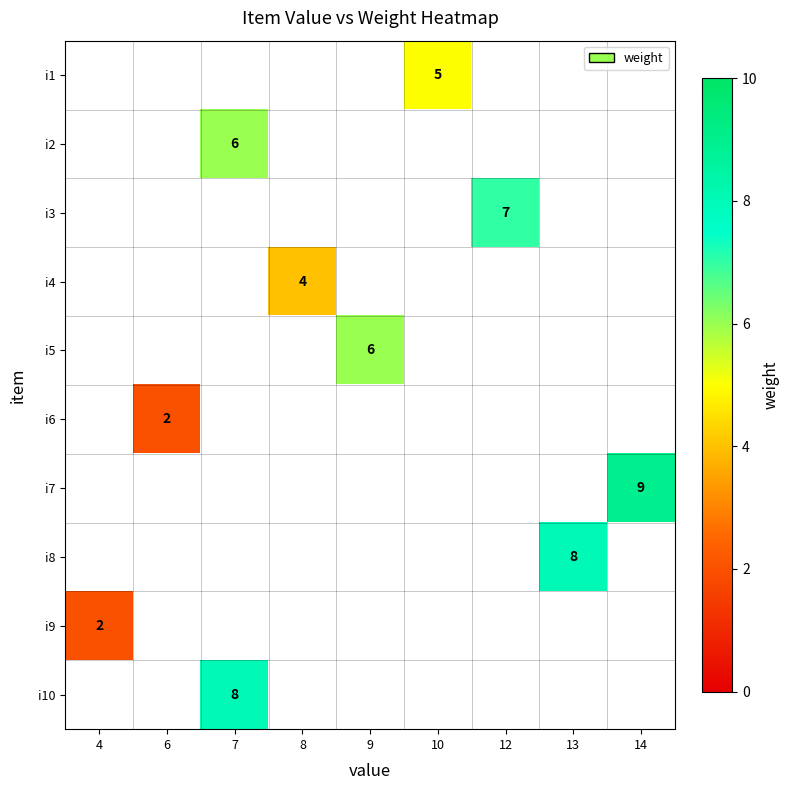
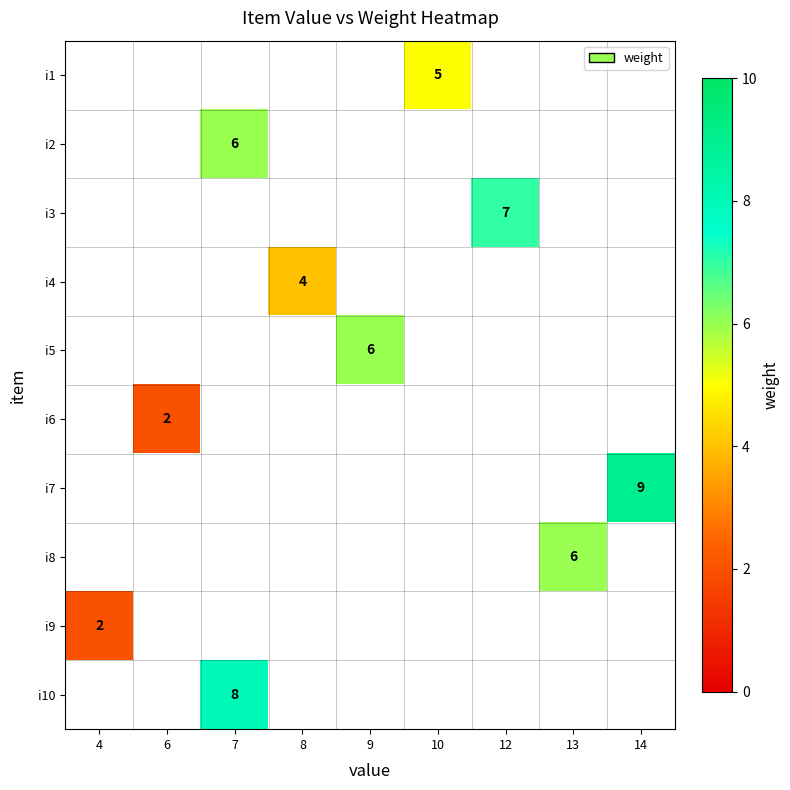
i8, 13: 8 -> 6
